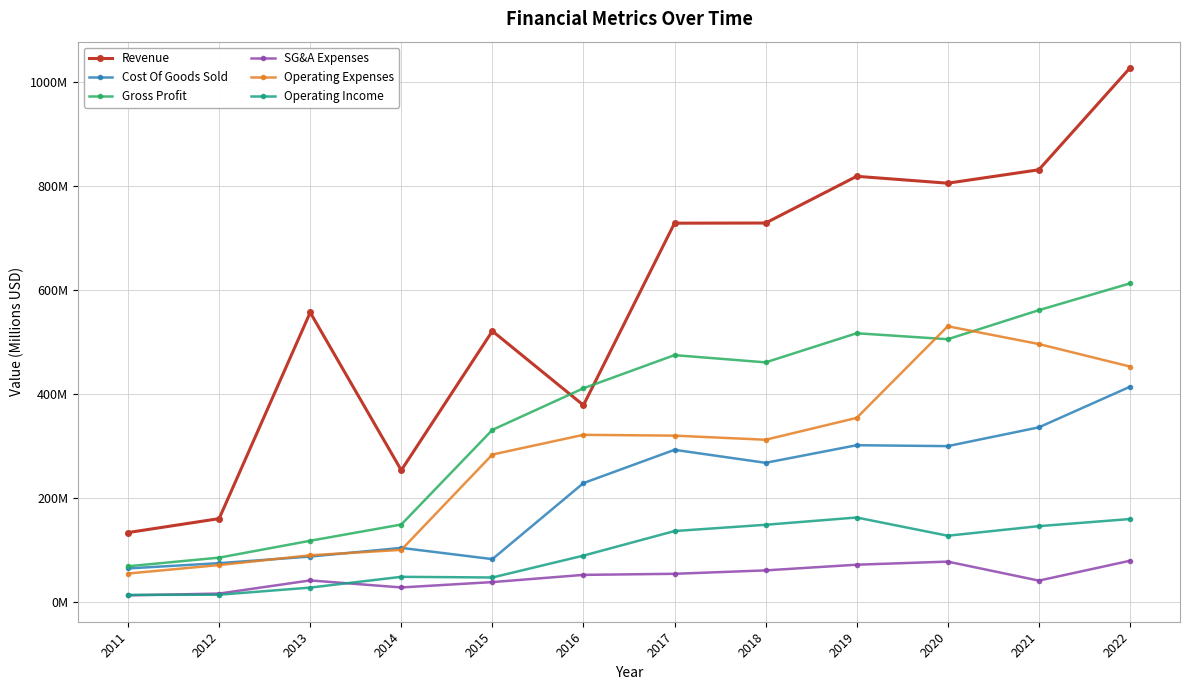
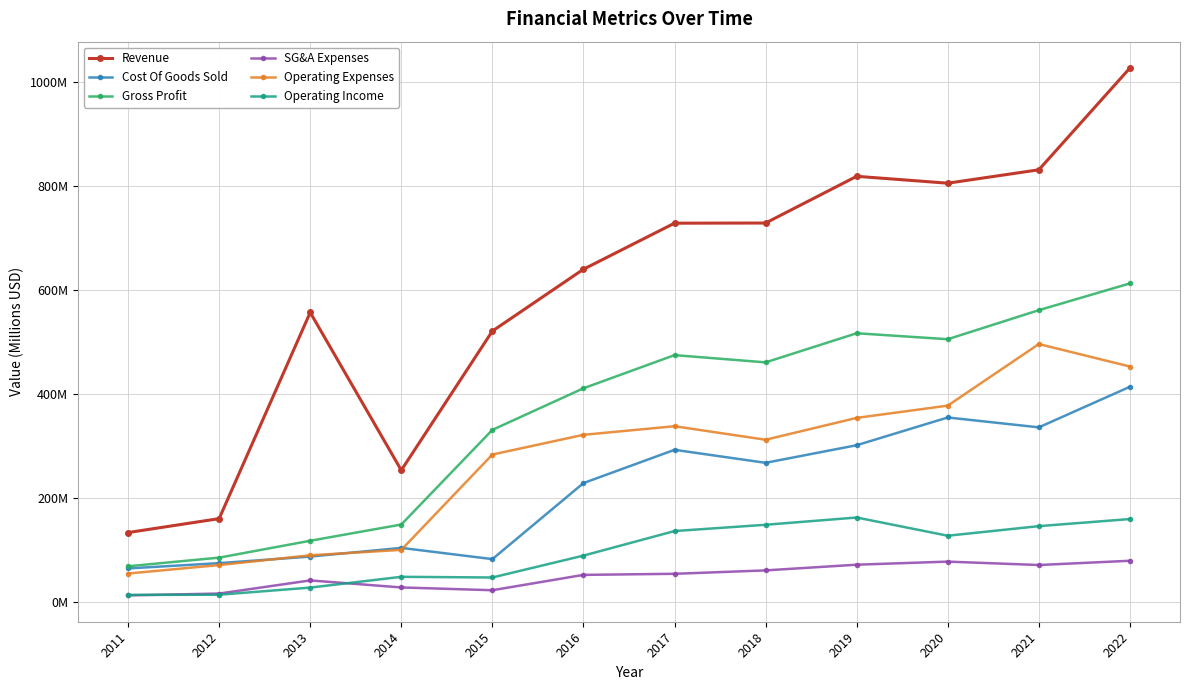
SG&A Expenses, 2015: 40000000 -> 20000000
Revenue, 2016: 380000000 -> 640000000
Operating Expenses, 2017: 320000000 -> 340000000
Cost Of Goods Sold, 2020: 300000000 -> 350000000
Operating Expenses, 2020: 530000000 -> 380000000
SG&A Expenses, 2021: 40000000 -> 70000000
